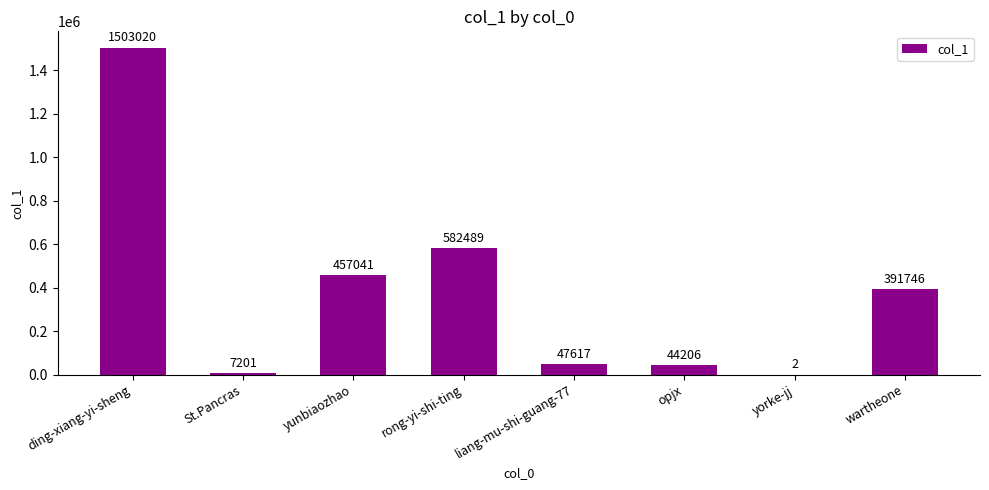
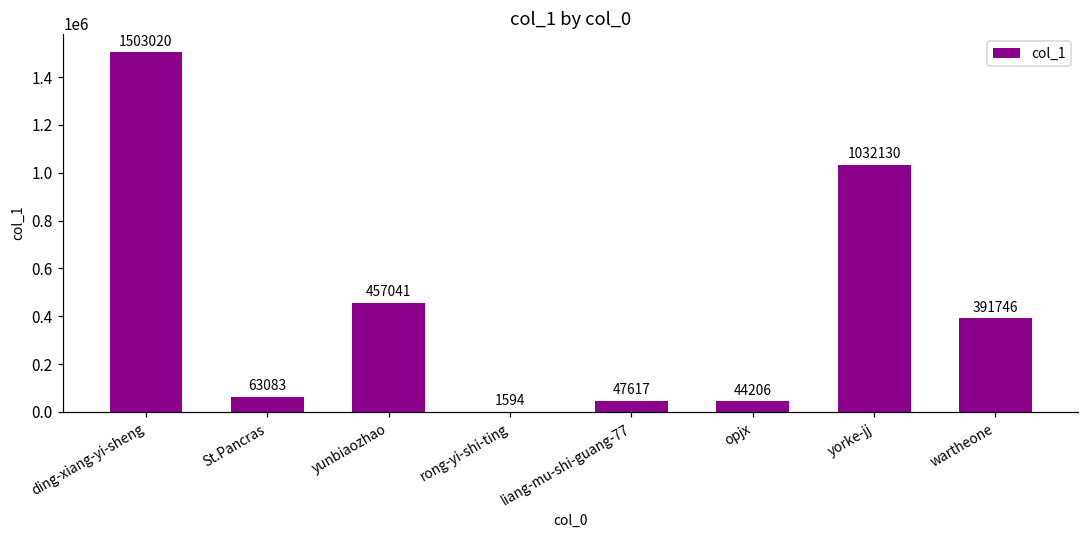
St.Pancras: 7201 -> 63083
rong-yi-shi-ting: 582489 -> 1594
yorke-jj: 2 -> 1032130
